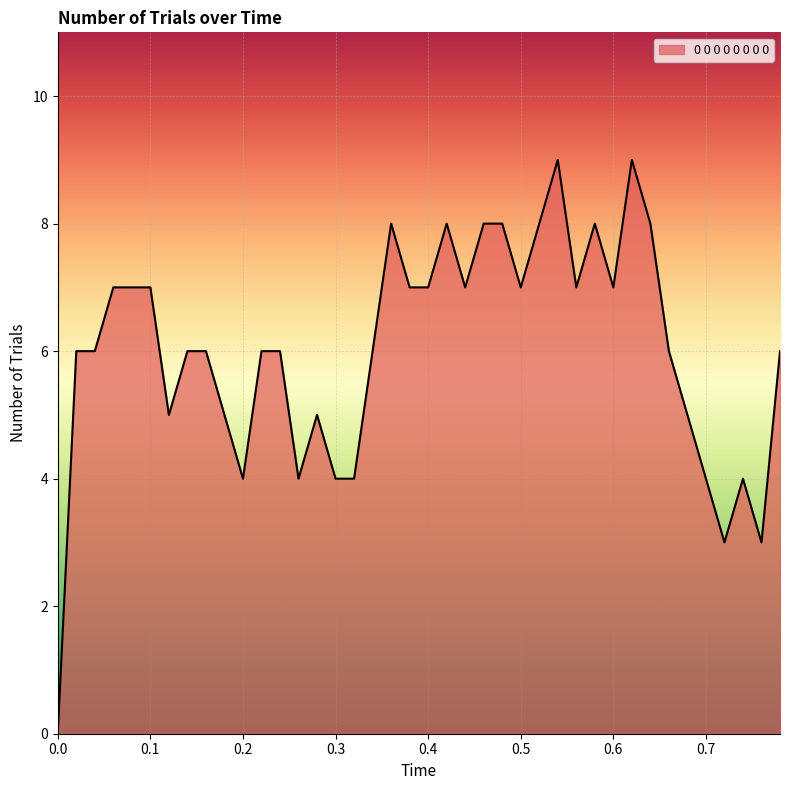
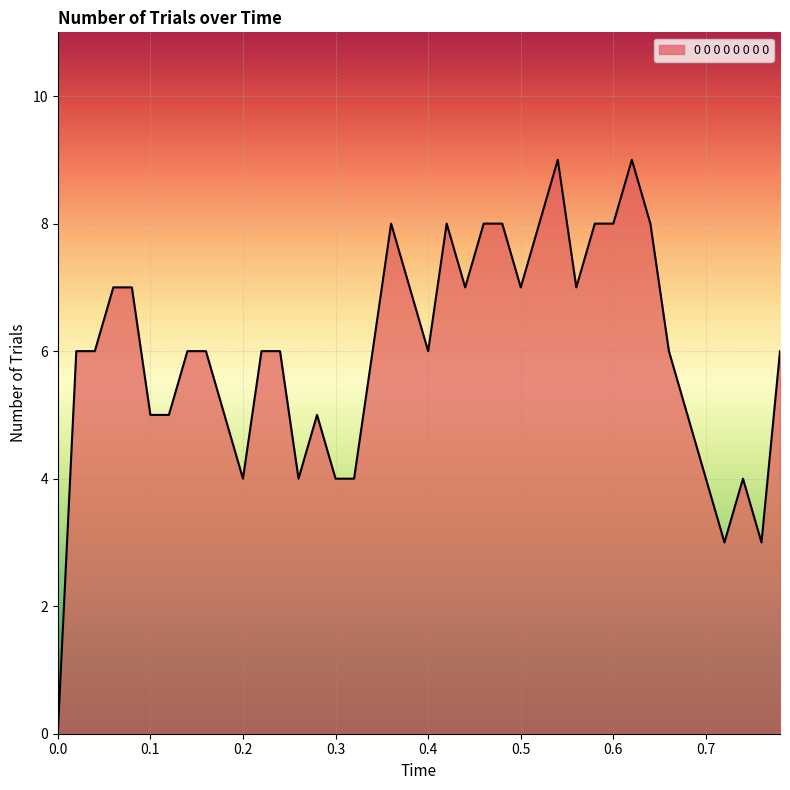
0.1: 7 -> 5
0.4: 7 -> 6
0.6: 7 -> 8
